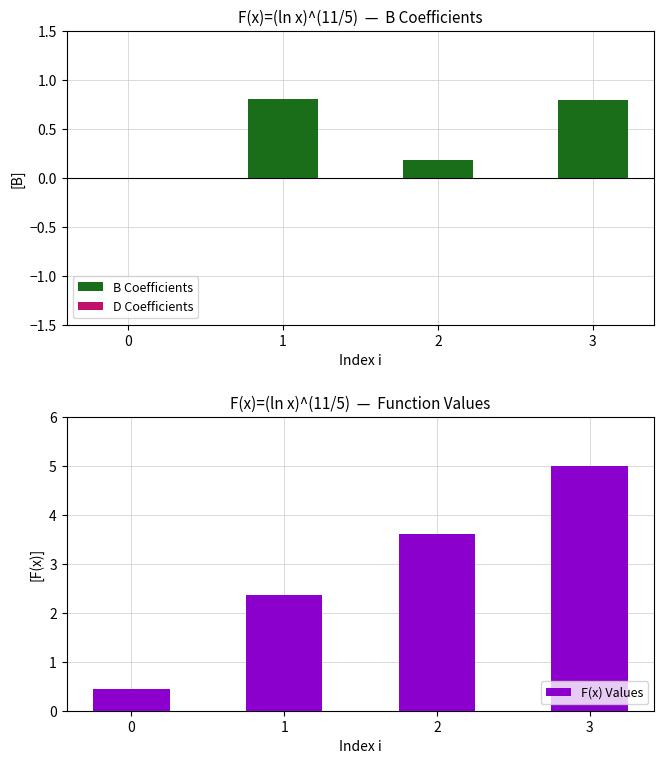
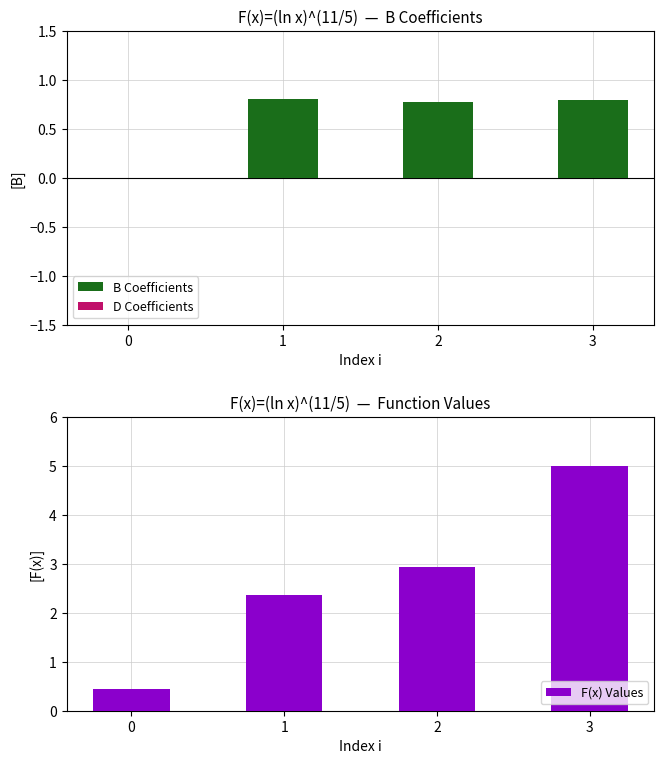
F(x)=(ln x)^(11/5) — B Coefficients, B Coefficients, 2: 0.2 -> 0.8
F(x)=(ln x)^(11/5) — Function Values, 2: 3.6 -> 2.9
